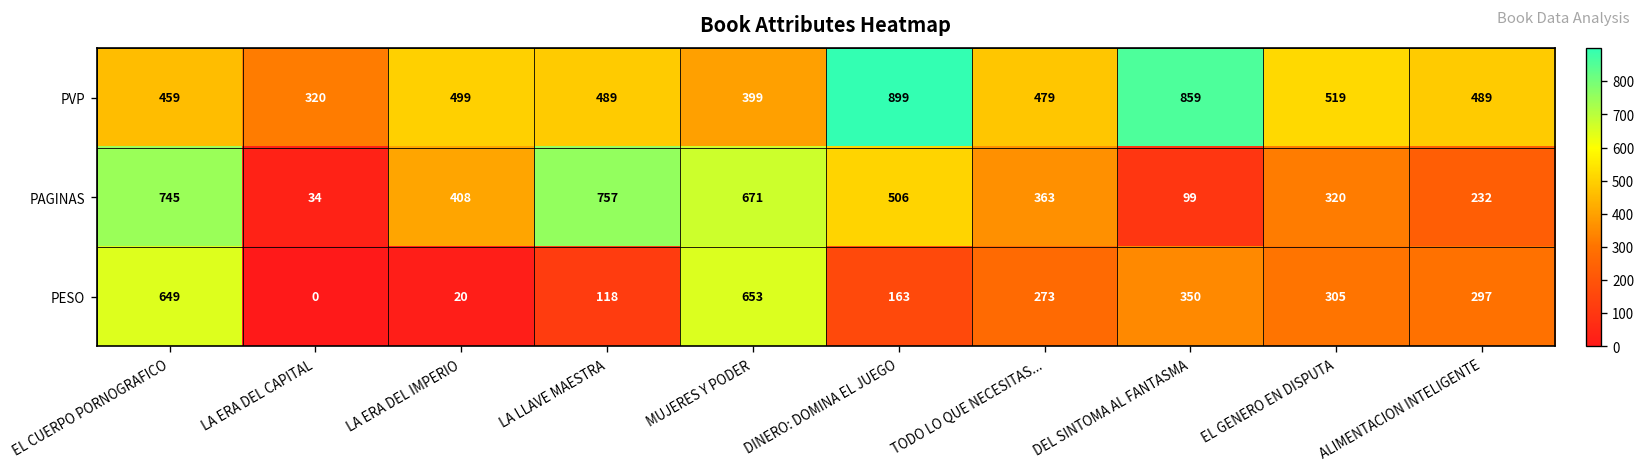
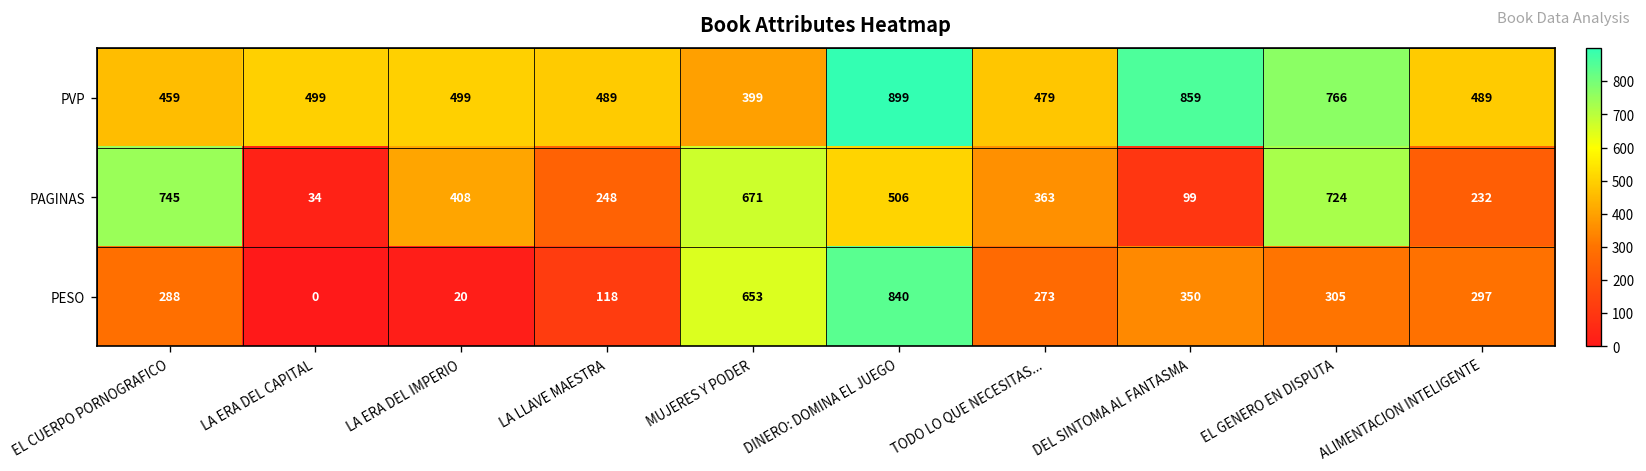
PVP, LA ERA DEL CAPITAL: 320 -> 499
PVP, EL GENERO EN DISPUTA: 519 -> 766
PAGINAS, LA LLAVE MAESTRA: 757 -> 248
PAGINAS, EL GENERO EN DISPUTA: 320 -> 724
PESO, EL CUERPO PORNOGRAFICO: 649 -> 288
PESO, DINERO: DOMINA EL JUEGO: 163 -> 840
